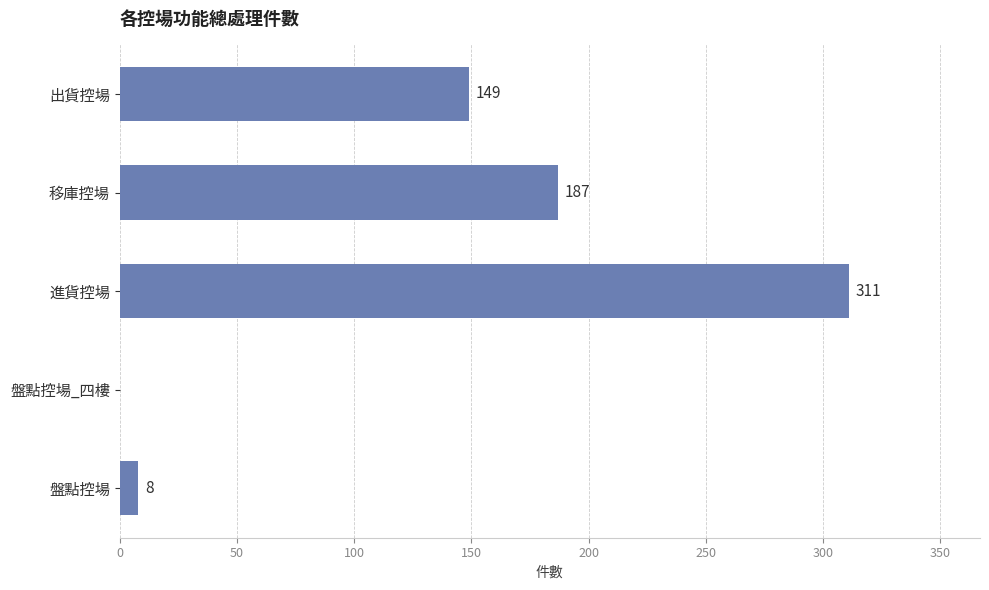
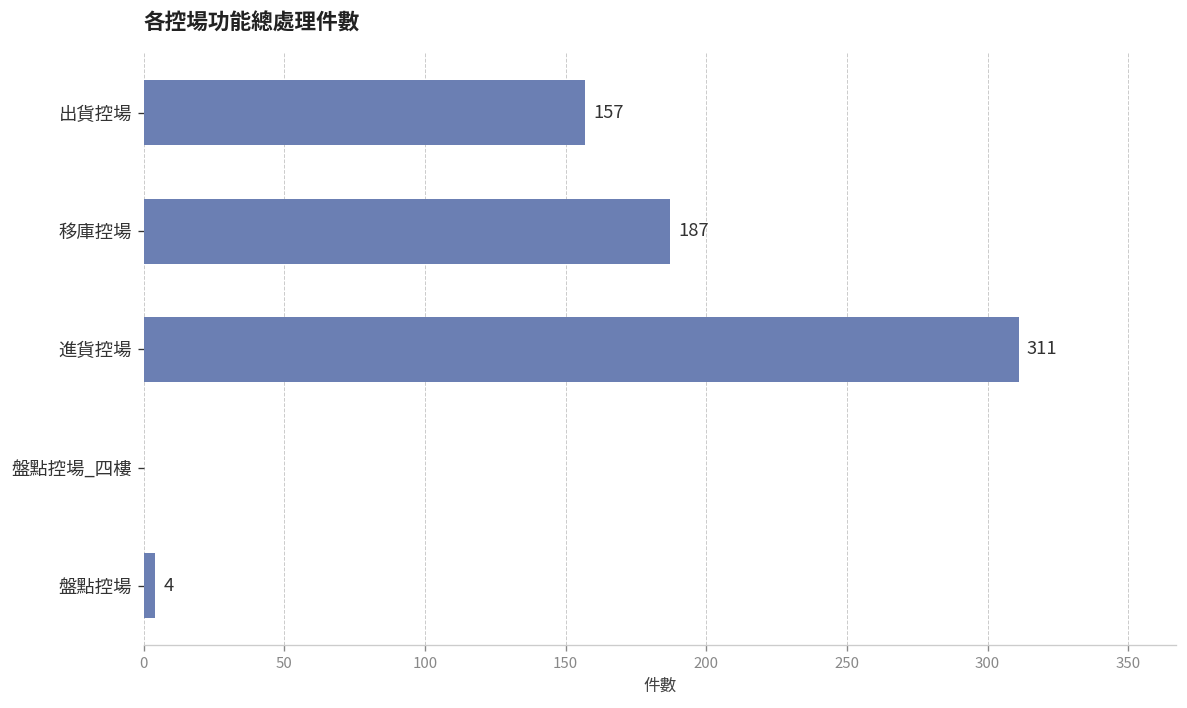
出貨控場: 149 -> 157
盤點控場: 8 -> 4
